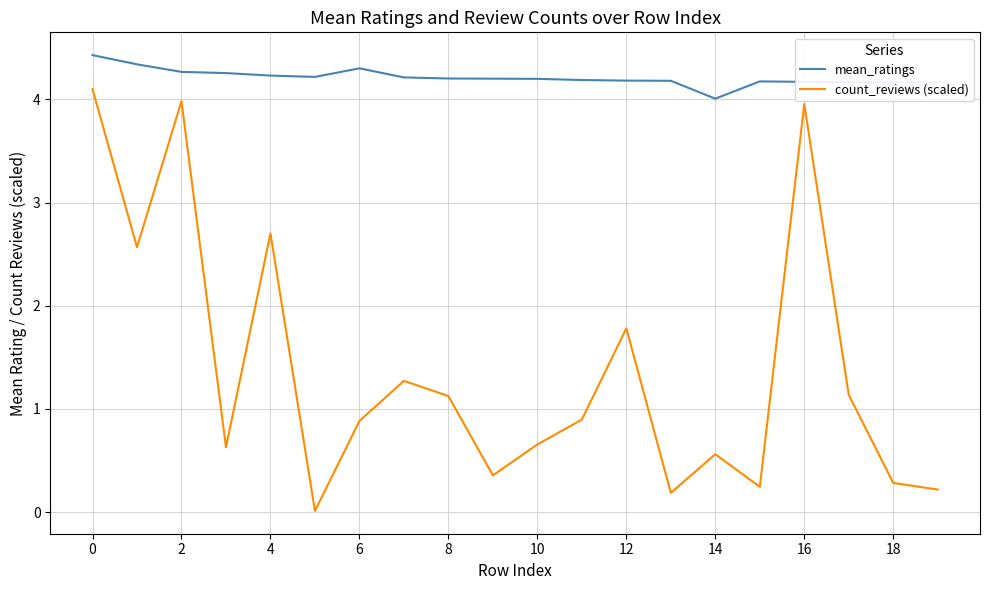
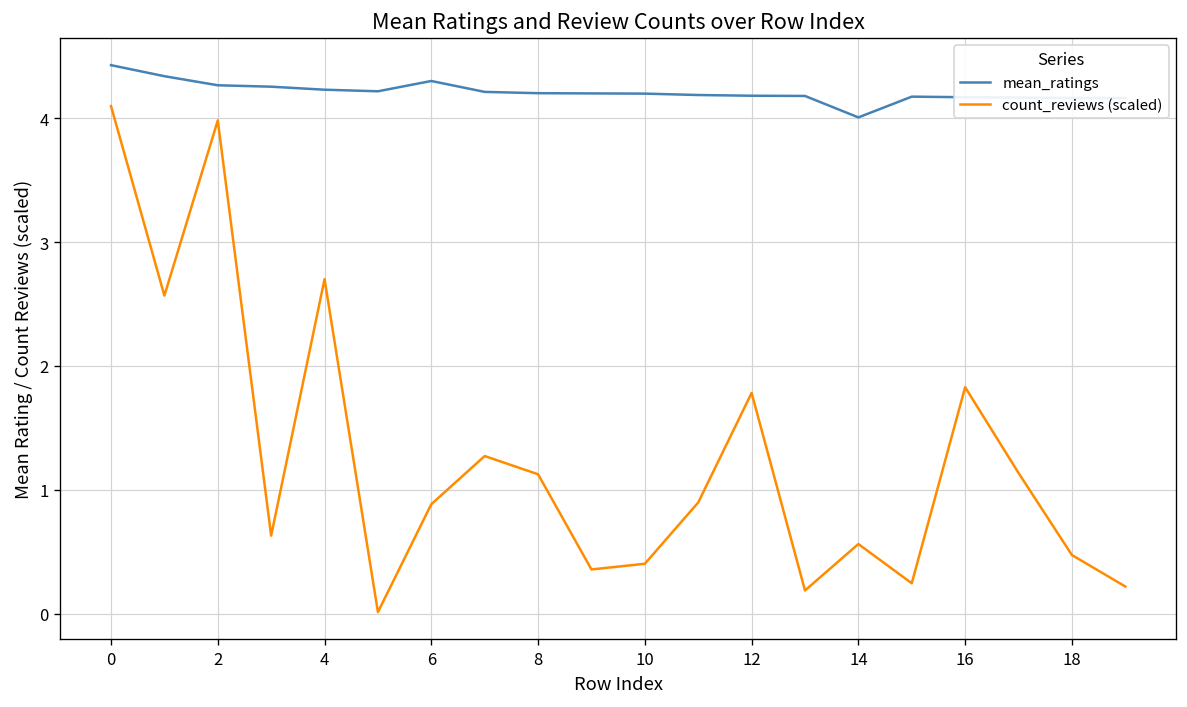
count_reviews (scaled), 10: 0.66 -> 0.40
count_reviews (scaled), 16: 3.96 -> 1.83
count_reviews (scaled), 18: 0.28 -> 0.47
